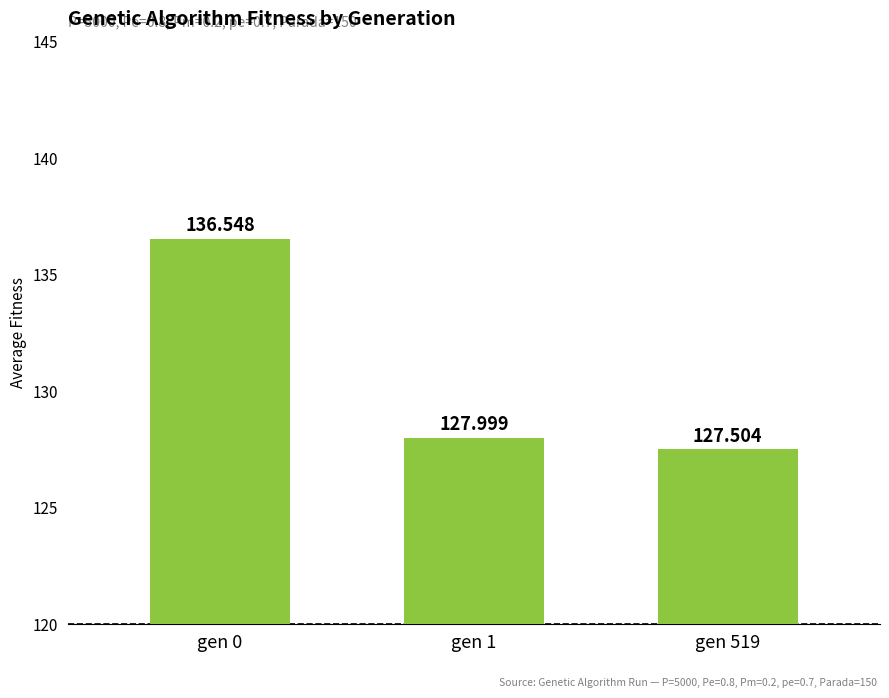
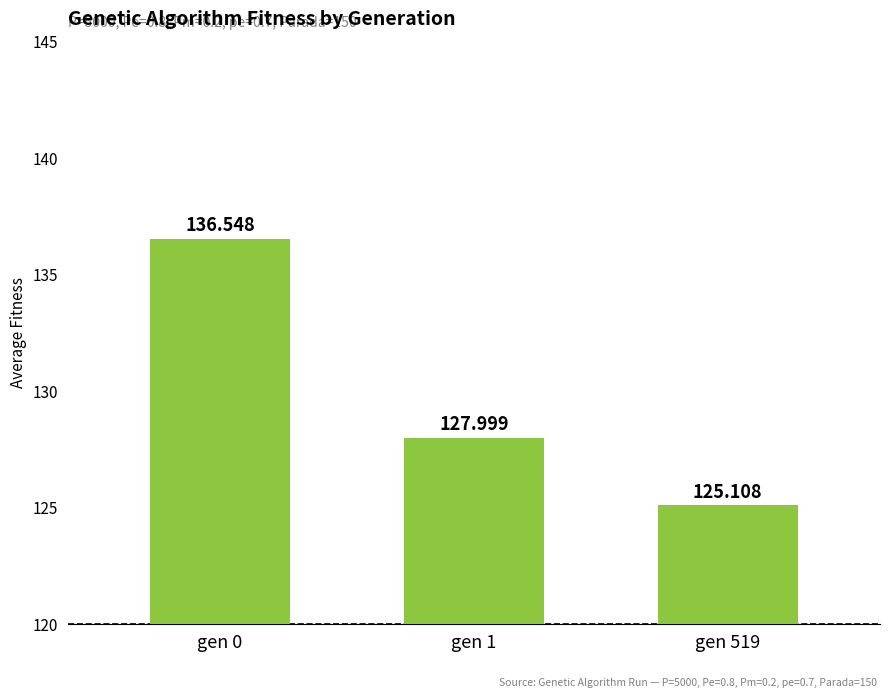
gen 519: 127.504 -> 125.108
